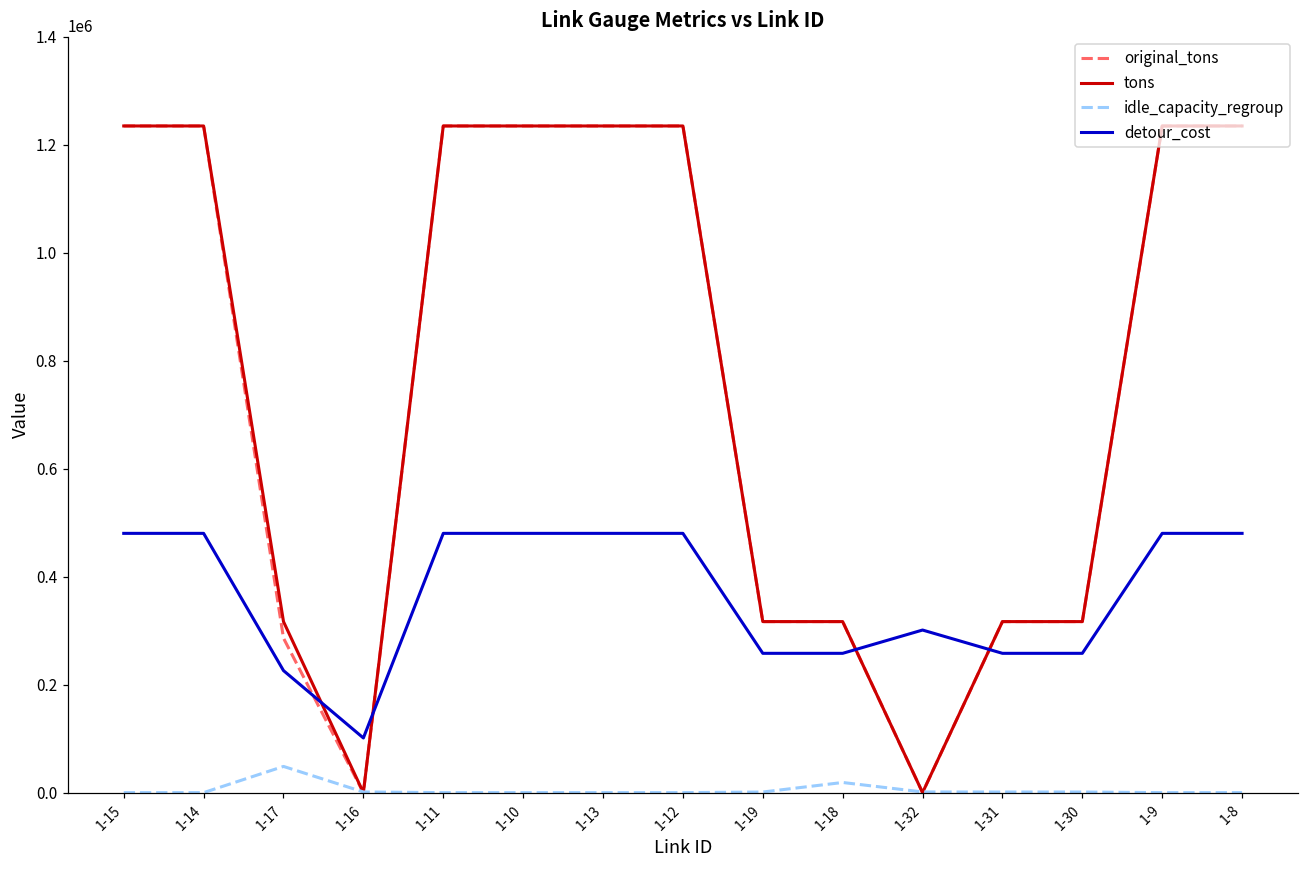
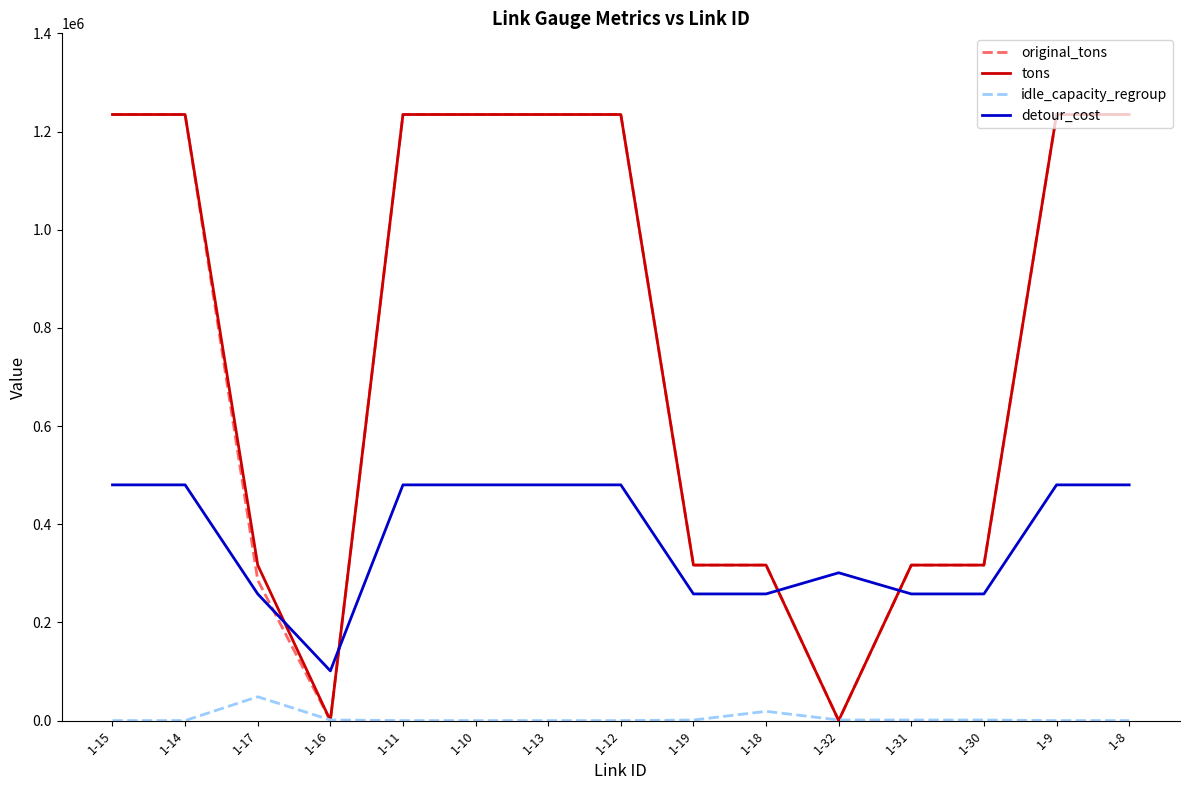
detour_cost, 1-17: 230000 -> 260000
